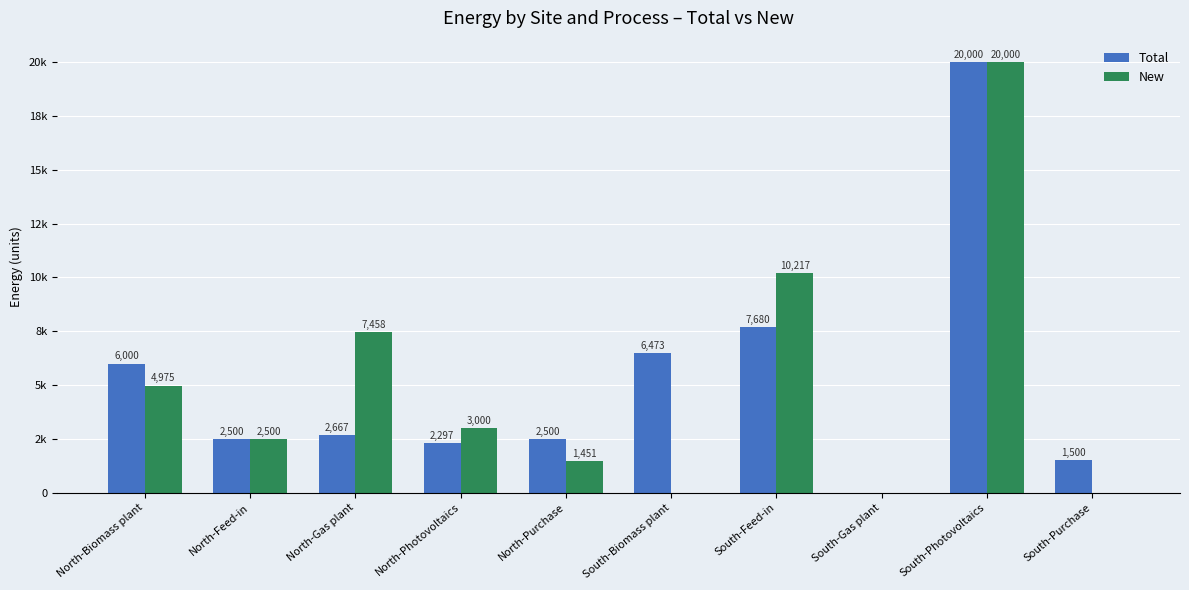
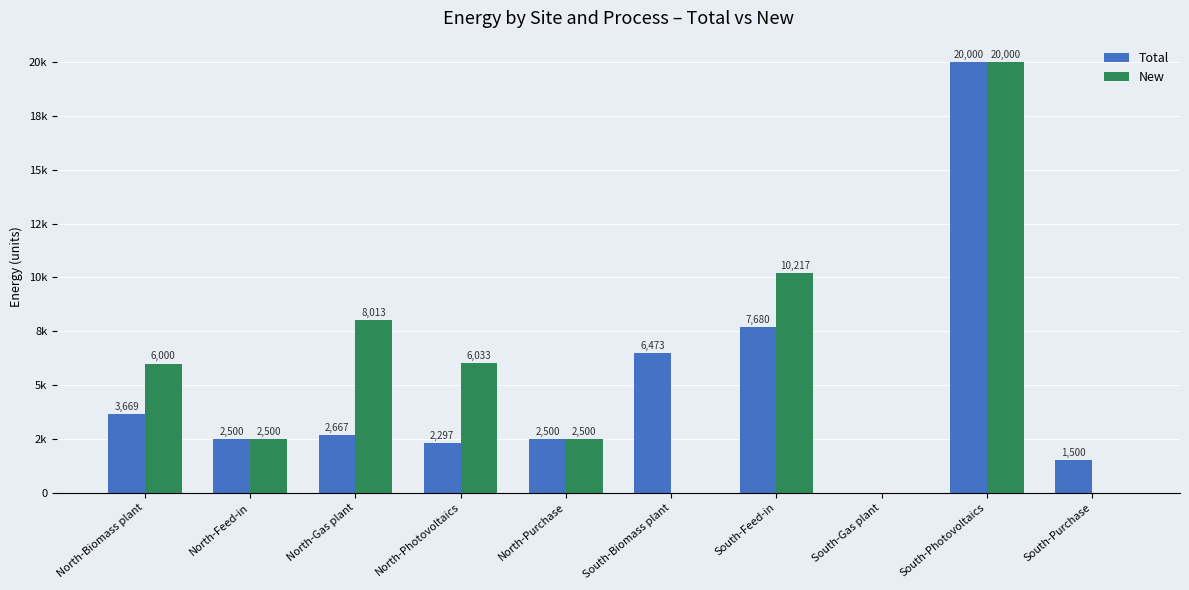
Total, North-Biomass plant: 6,000 -> 3,669
New, North-Biomass plant: 4,975 -> 6,000
New, North-Gas plant: 7,458 -> 8,013
New, North-Photovoltaics: 3,000 -> 6,033
New, North-Purchase: 1,451 -> 2,500
